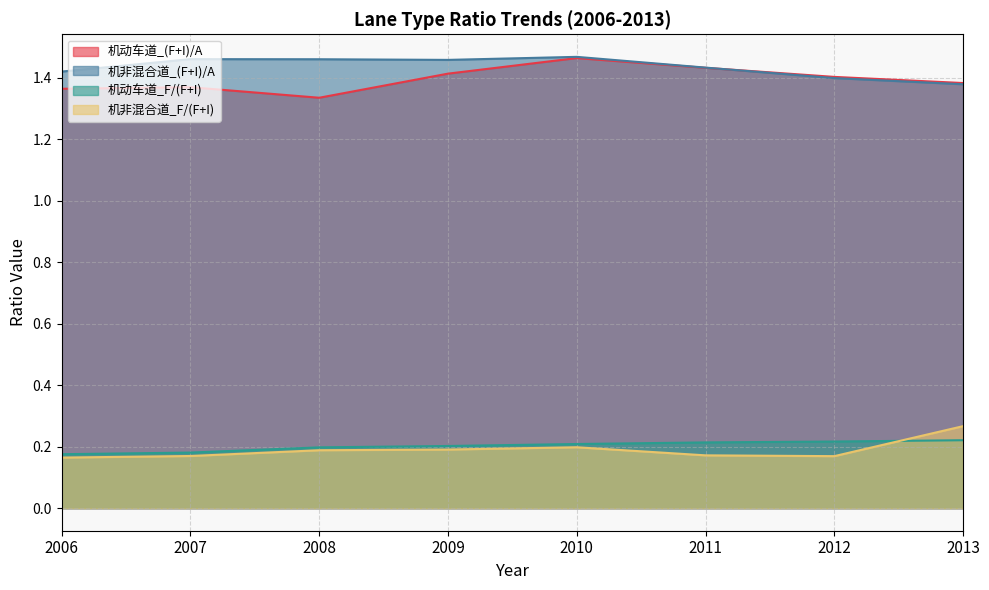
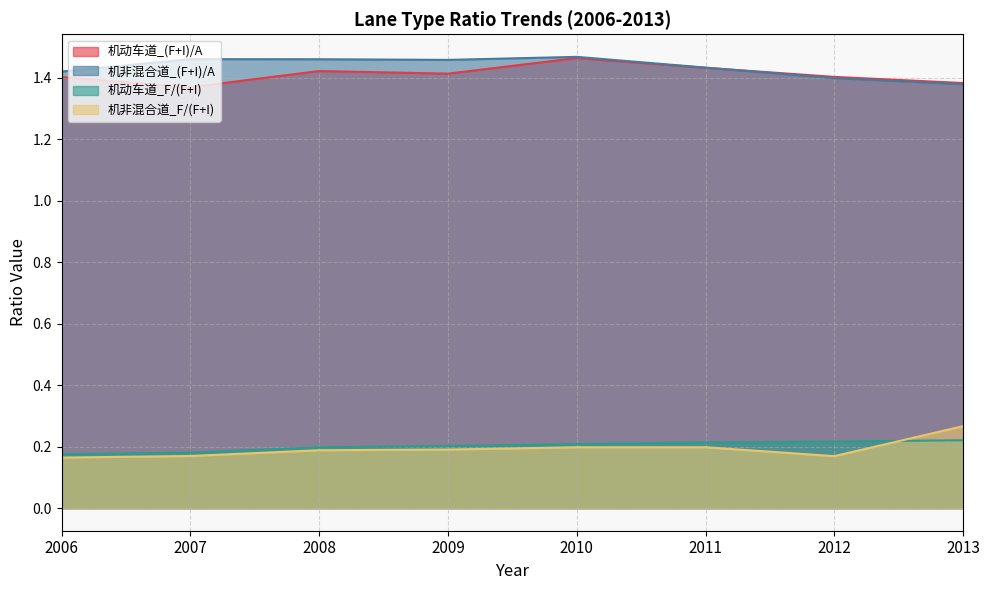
机动车道_(F+I)/A, 2006: 1.36 -> 1.40
机动车道_(F+I)/A, 2008: 1.34 -> 1.42
机非混合道_F/(F+I), 2011: 0.17 -> 0.20
